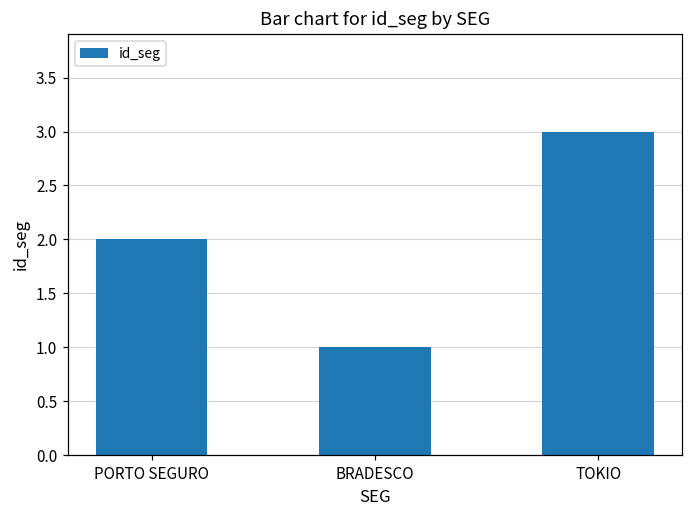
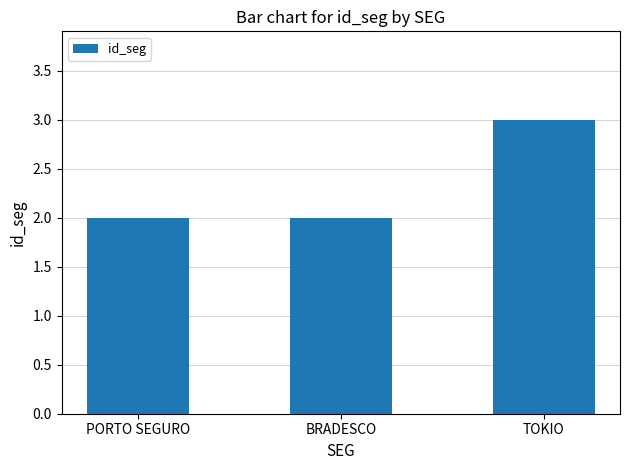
BRADESCO: 1 -> 2
